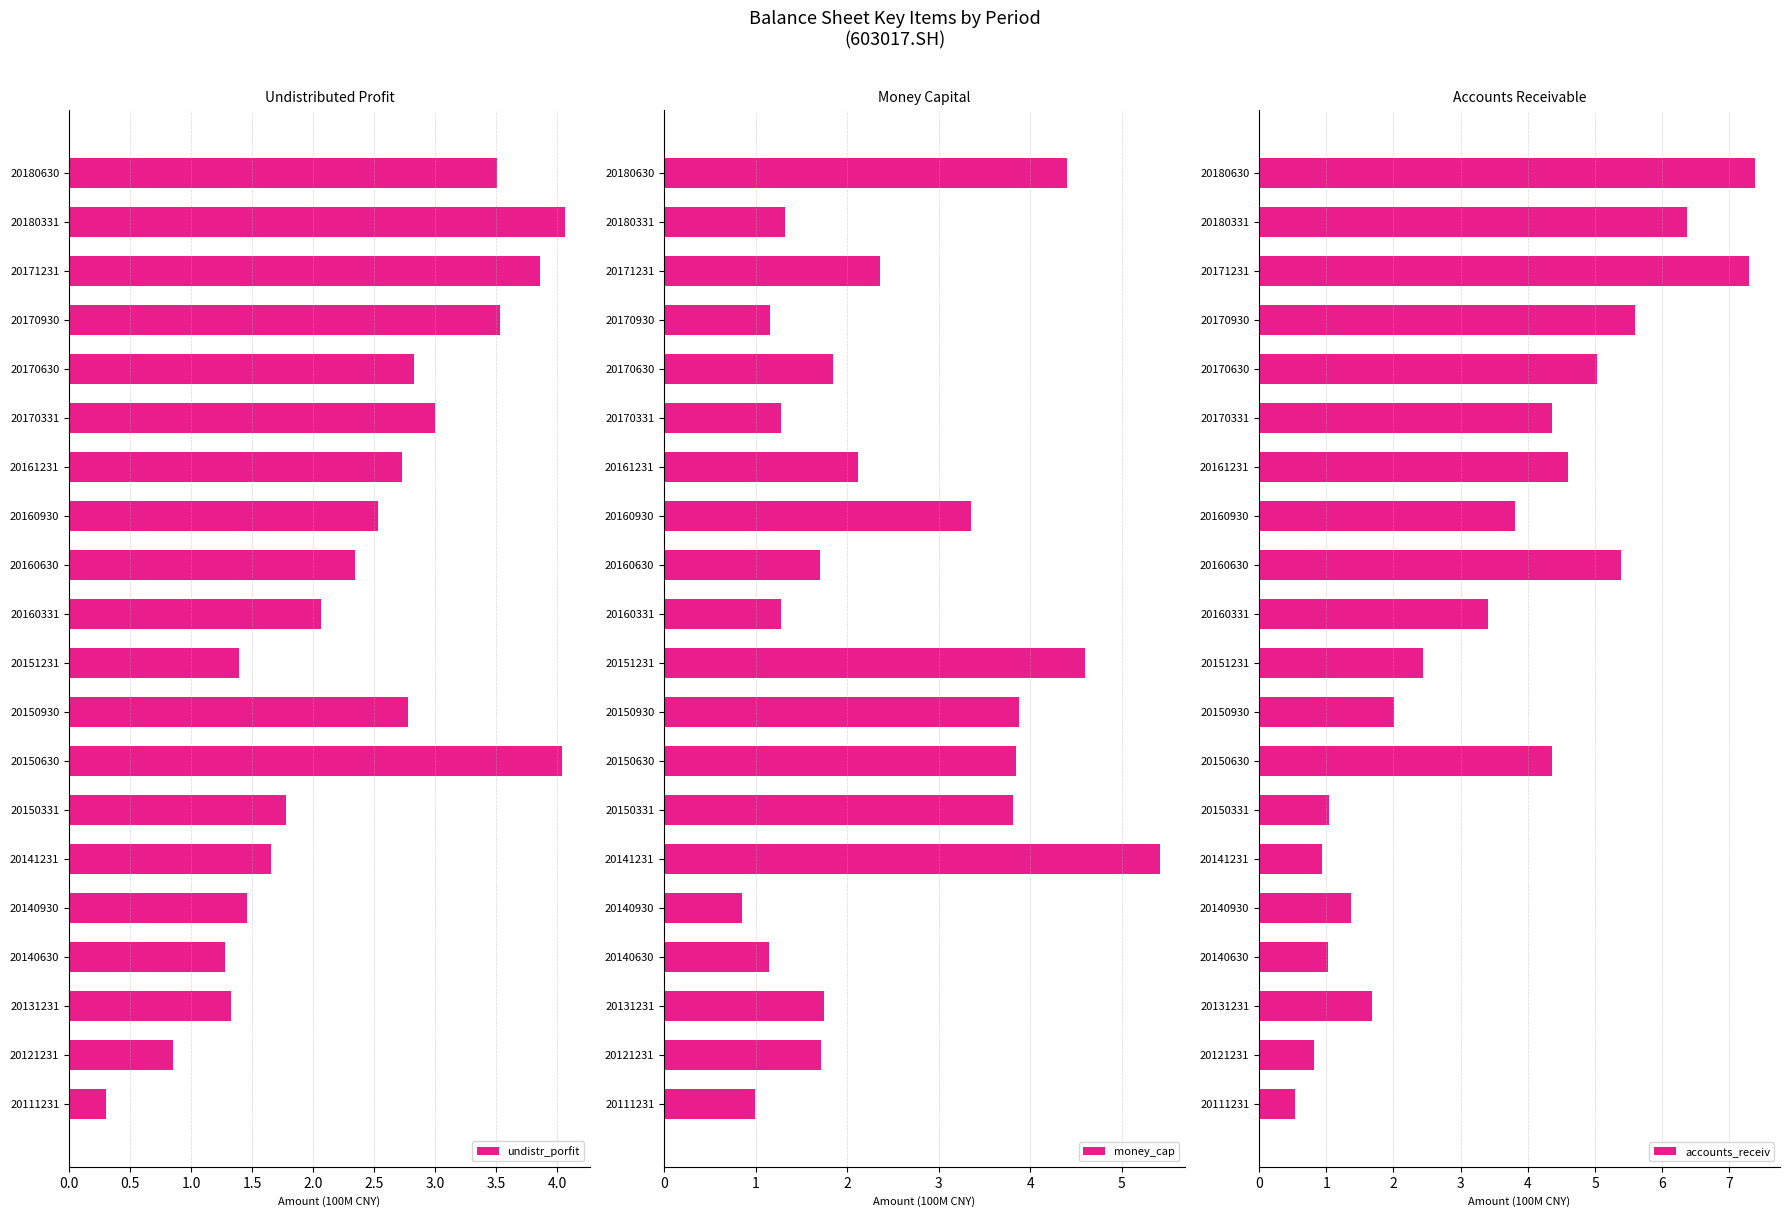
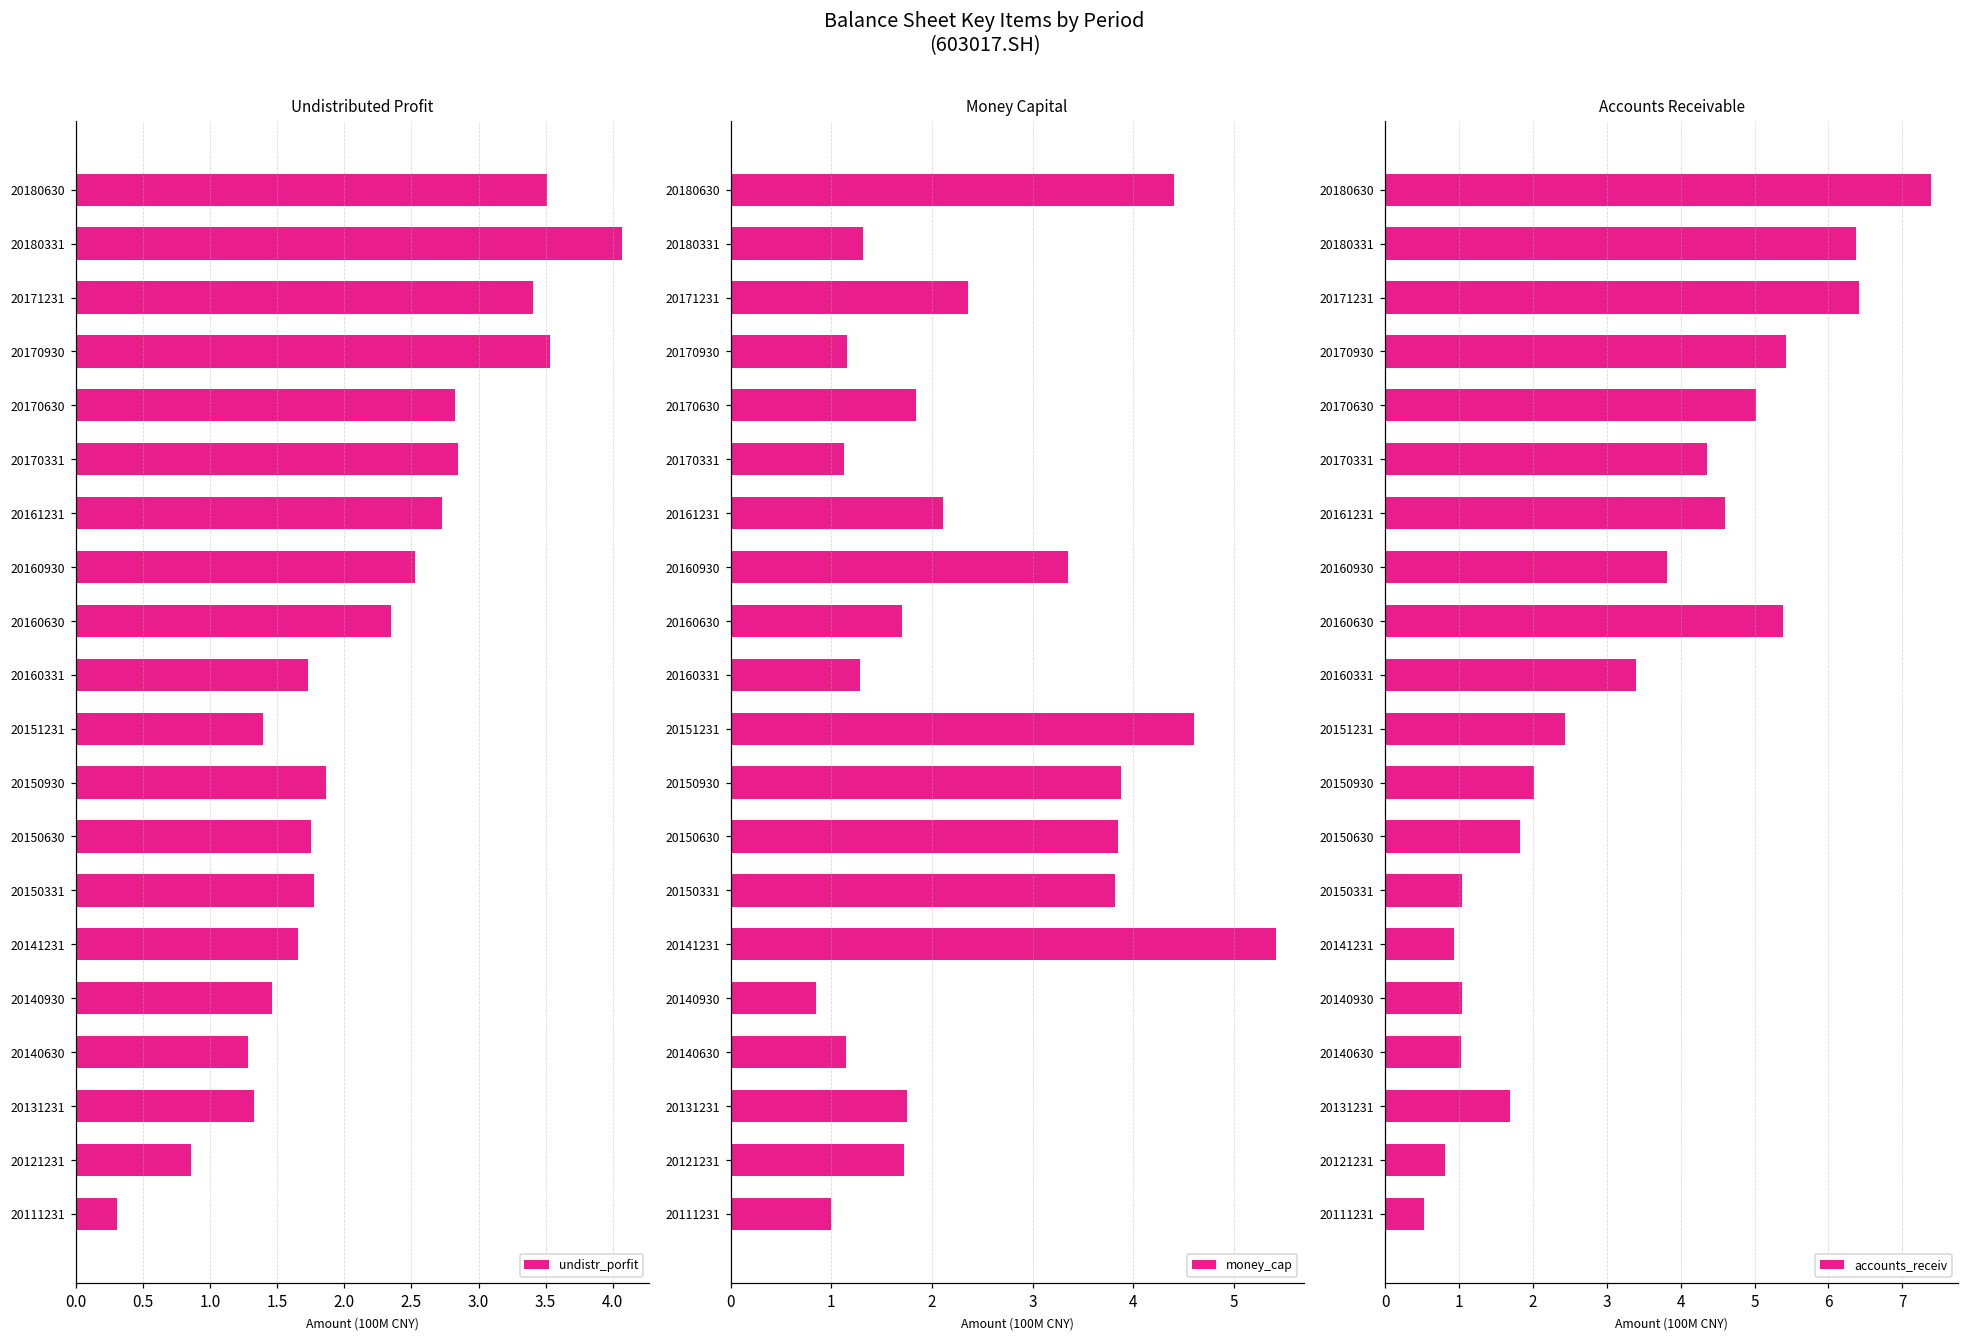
Undistributed Profit, 20171231: 3.86 -> 3.40
Undistributed Profit, 20170331: 3.00 -> 2.85
Undistributed Profit, 20160331: 2.06 -> 1.73
Undistributed Profit, 20150930: 2.78 -> 1.87
Undistributed Profit, 20150630: 4.04 -> 1.75
Money Capital, 20170331: 1.3 -> 1.1
Accounts Receivable, 20171231: 7.3 -> 6.4
Accounts Receivable, 20170930: 5.6 -> 5.4
Accounts Receivable, 20150630: 4.4 -> 1.8
Accounts Receivable, 20140930: 1.4 -> 1.0
